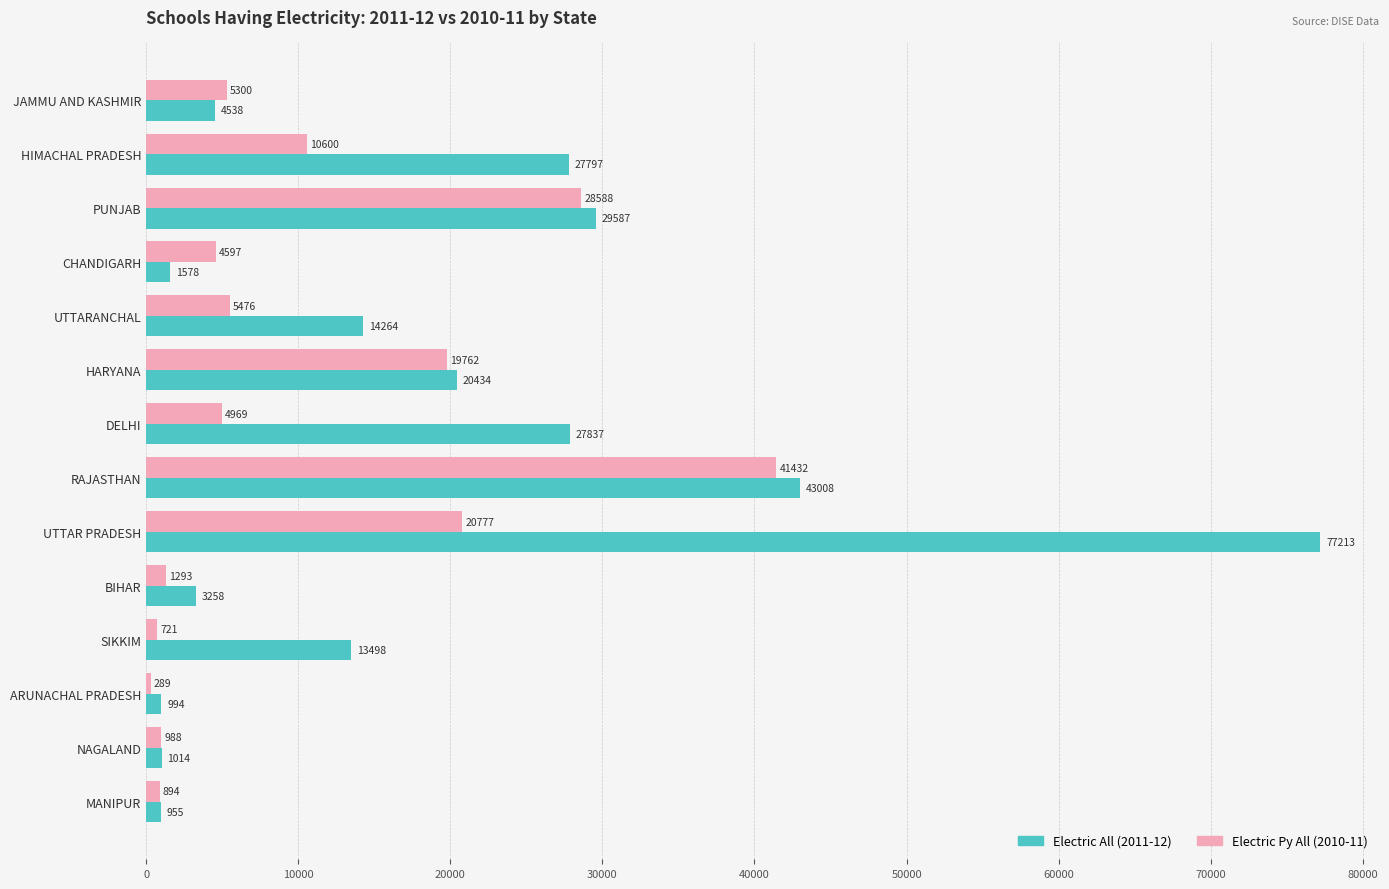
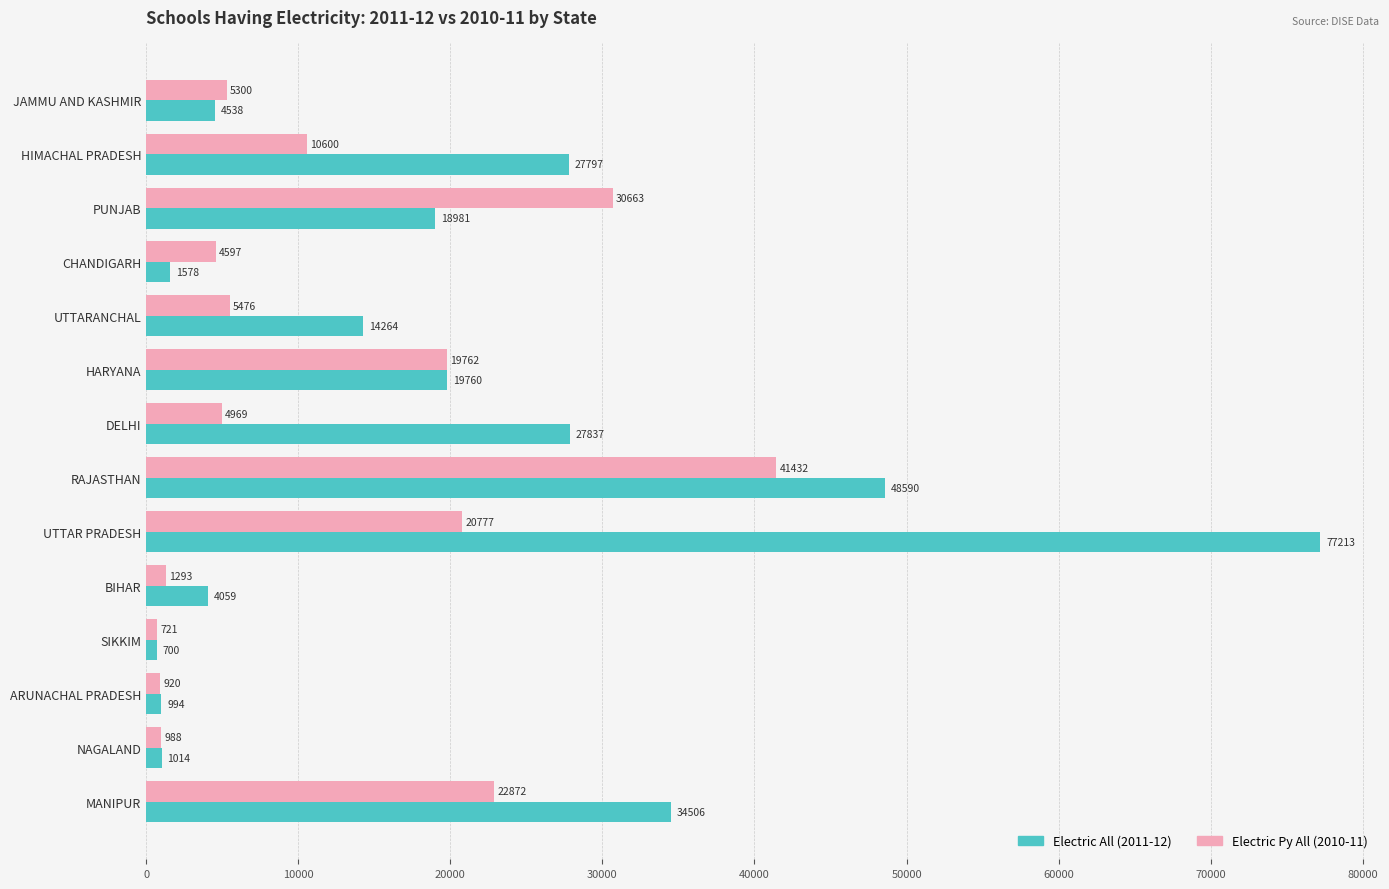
Electric Py All (2010-11), PUNJAB: 28588 -> 30663
Electric All (2011-12), PUNJAB: 29587 -> 18981
Electric All (2011-12), HARYANA: 20434 -> 19760
Electric All (2011-12), RAJASTHAN: 43008 -> 48590
Electric All (2011-12), BIHAR: 3258 -> 4059
Electric All (2011-12), SIKKIM: 13498 -> 700
Electric Py All (2010-11), ARUNACHAL PRADESH: 289 -> 920
Electric Py All (2010-11), MANIPUR: 894 -> 22872
Electric All (2011-12), MANIPUR: 955 -> 34506
